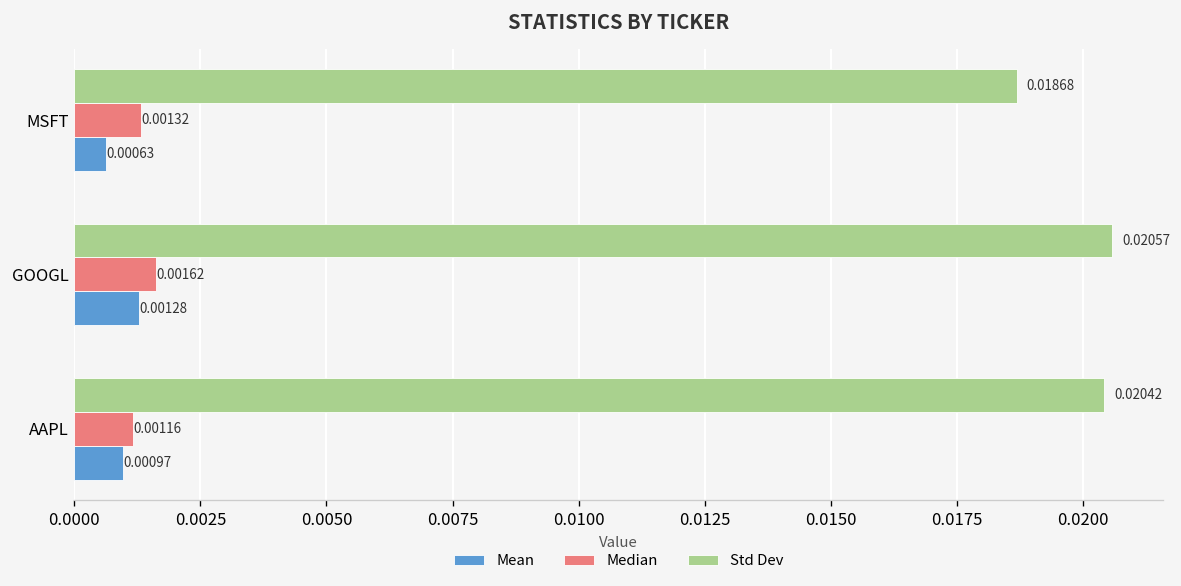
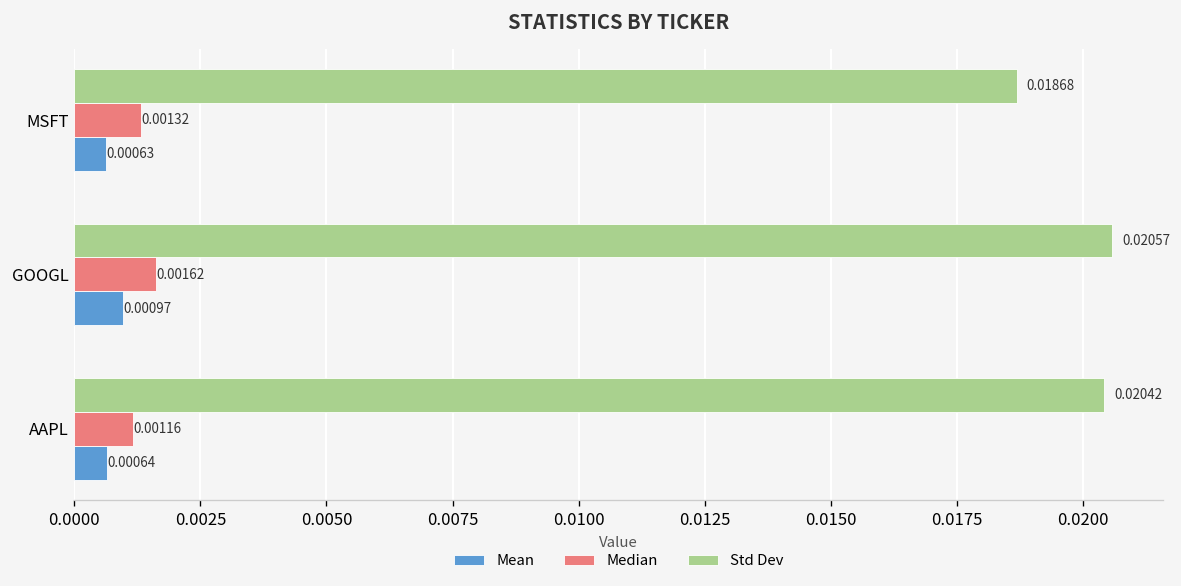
Mean, GOOGL: 0.00128 -> 0.00097
Mean, AAPL: 0.00097 -> 0.00064
